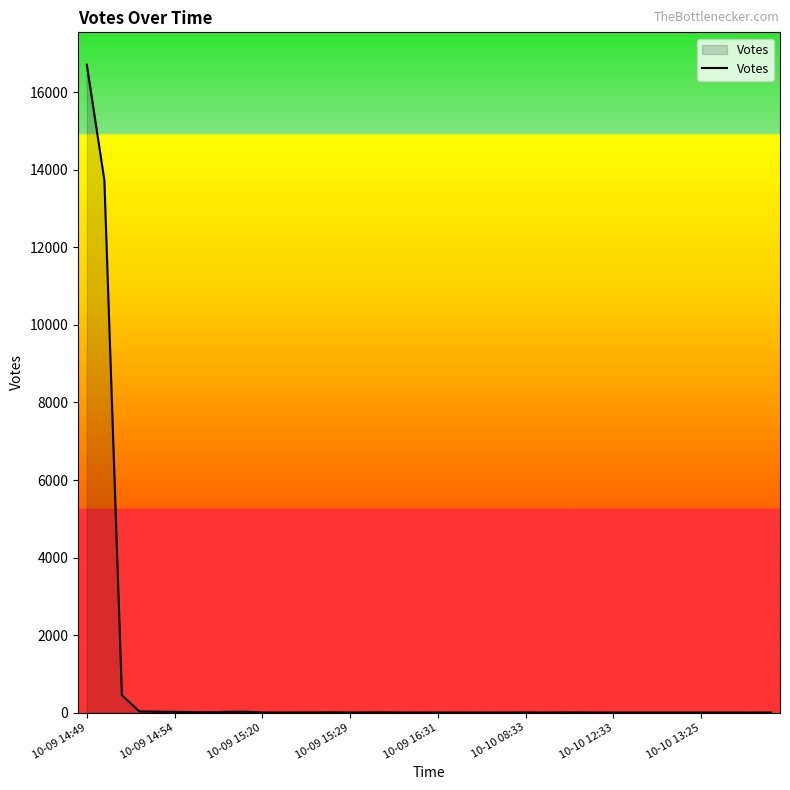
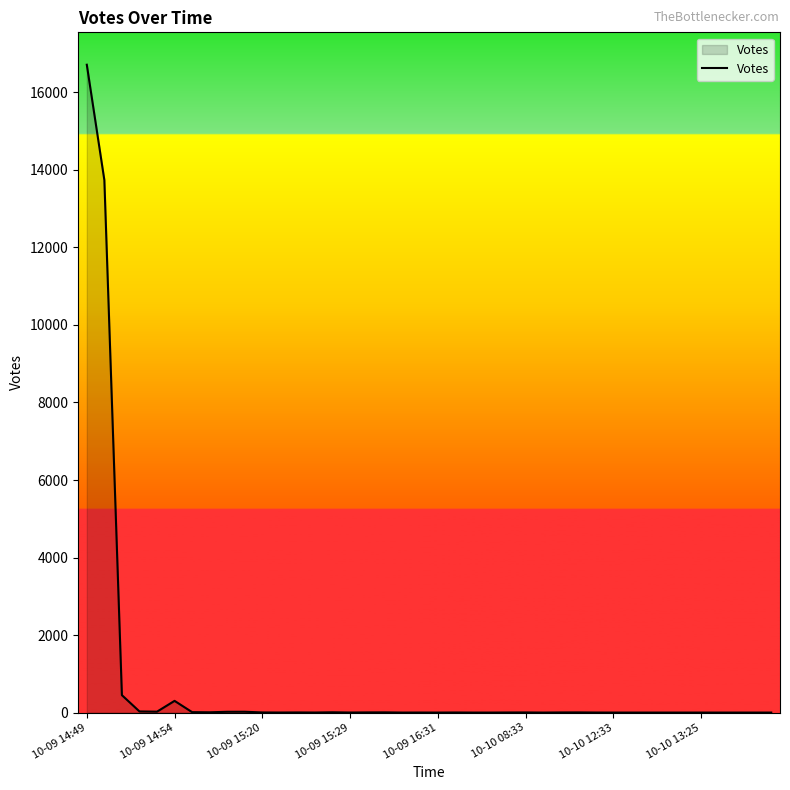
10-09 14:54: 0 -> 300
